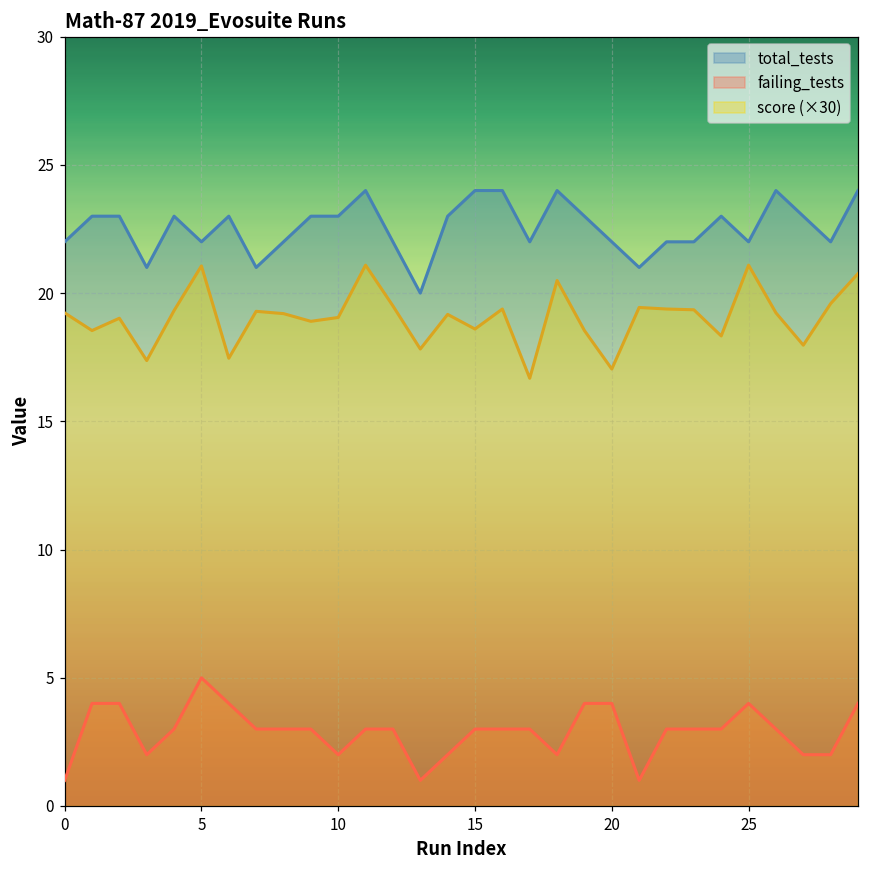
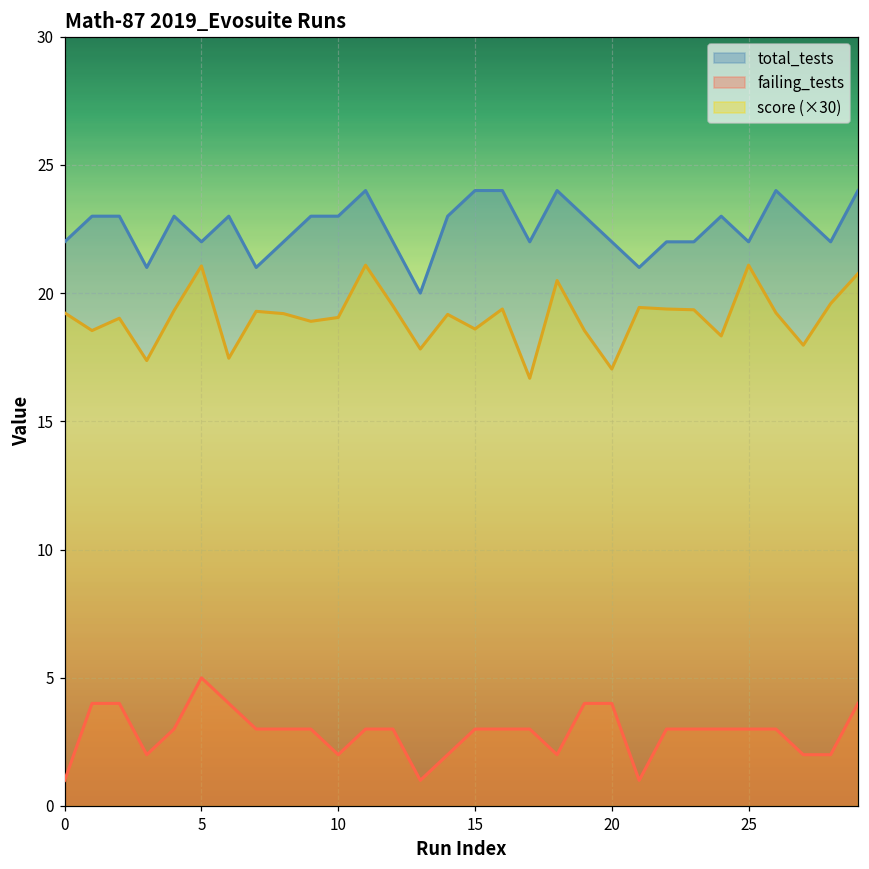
failing_tests, 25: 4 -> 3
